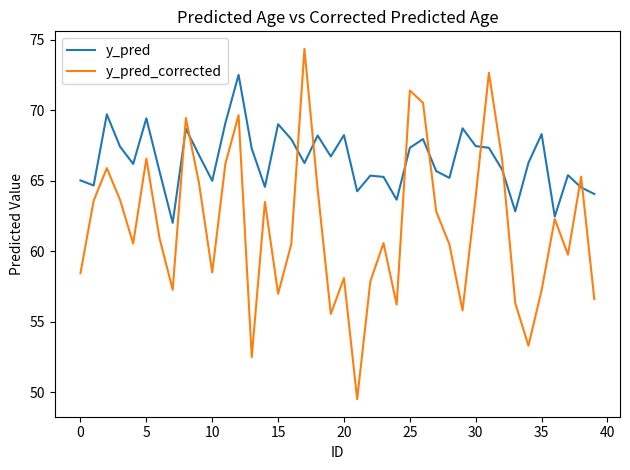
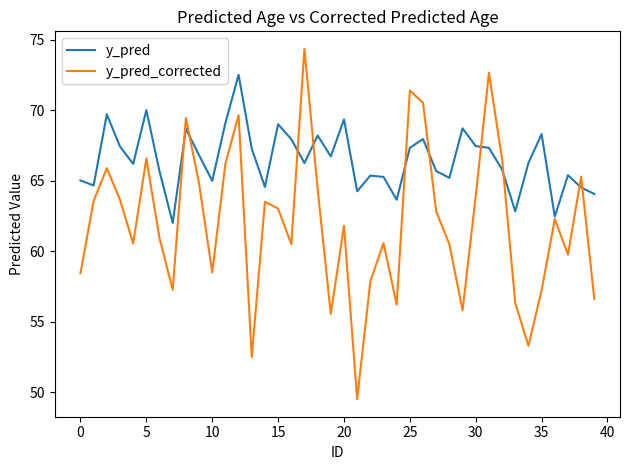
y_pred, 5: 69.4 -> 70.0
y_pred_corrected, 15: 57.0 -> 63.0
y_pred, 20: 68.2 -> 69.3
y_pred_corrected, 20: 58.1 -> 61.8
